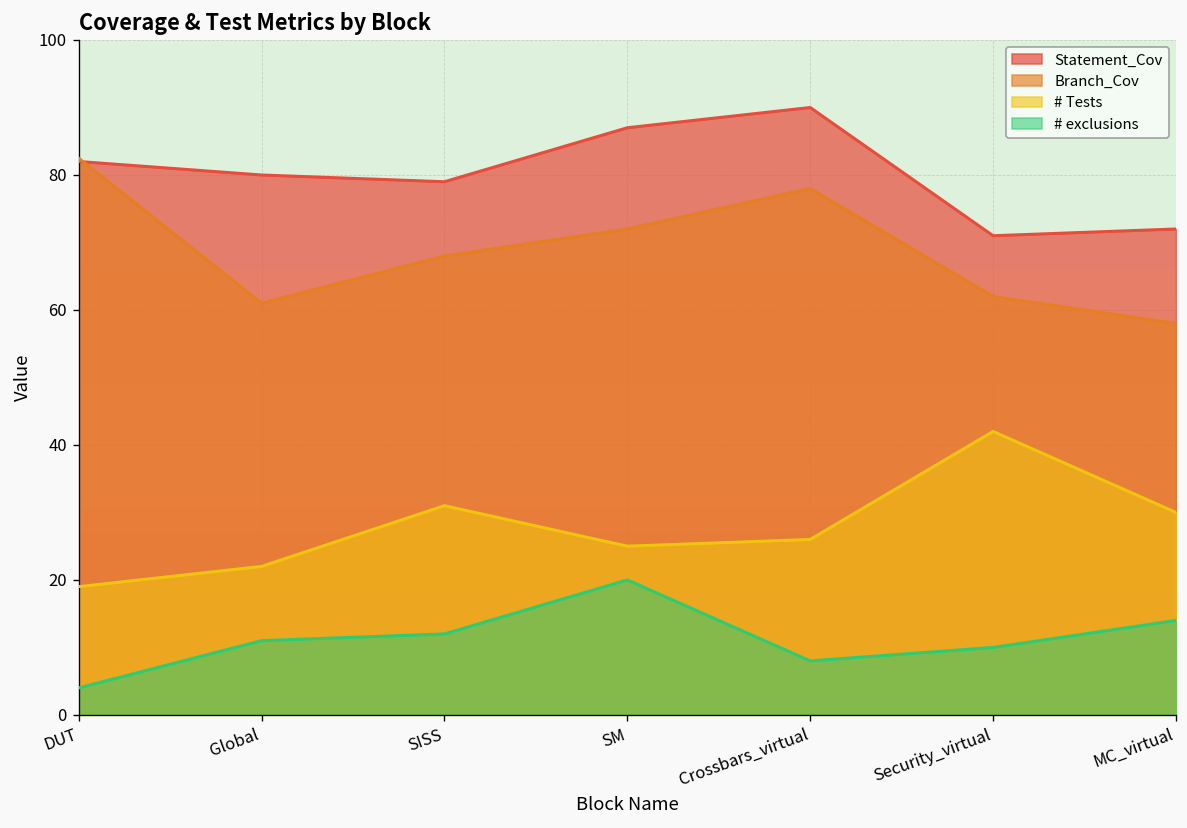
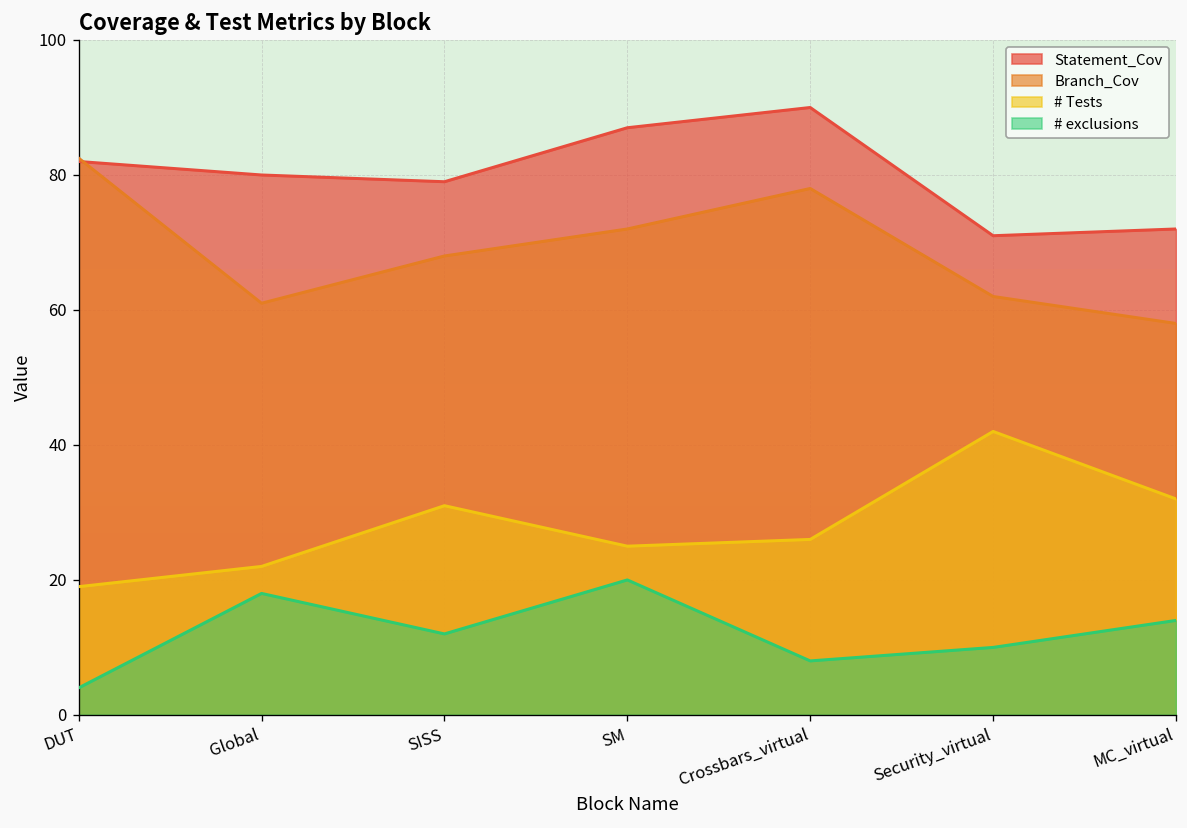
# exclusions, Global: 11 -> 18
# Tests, MC_virtual: 30 -> 32
